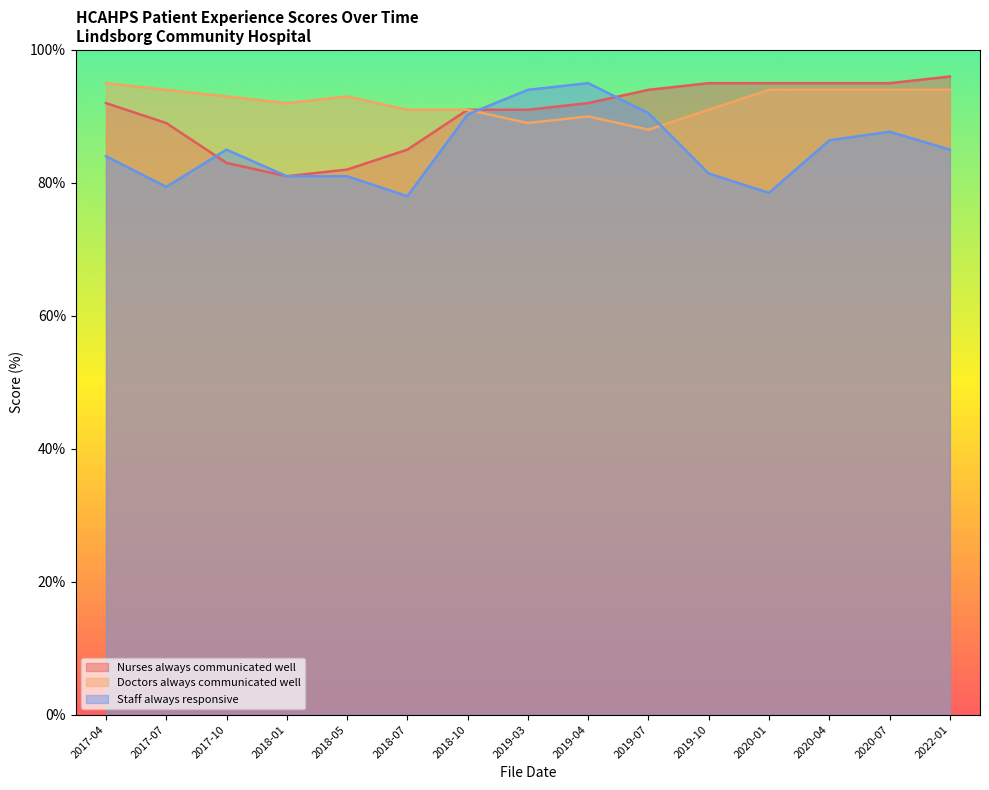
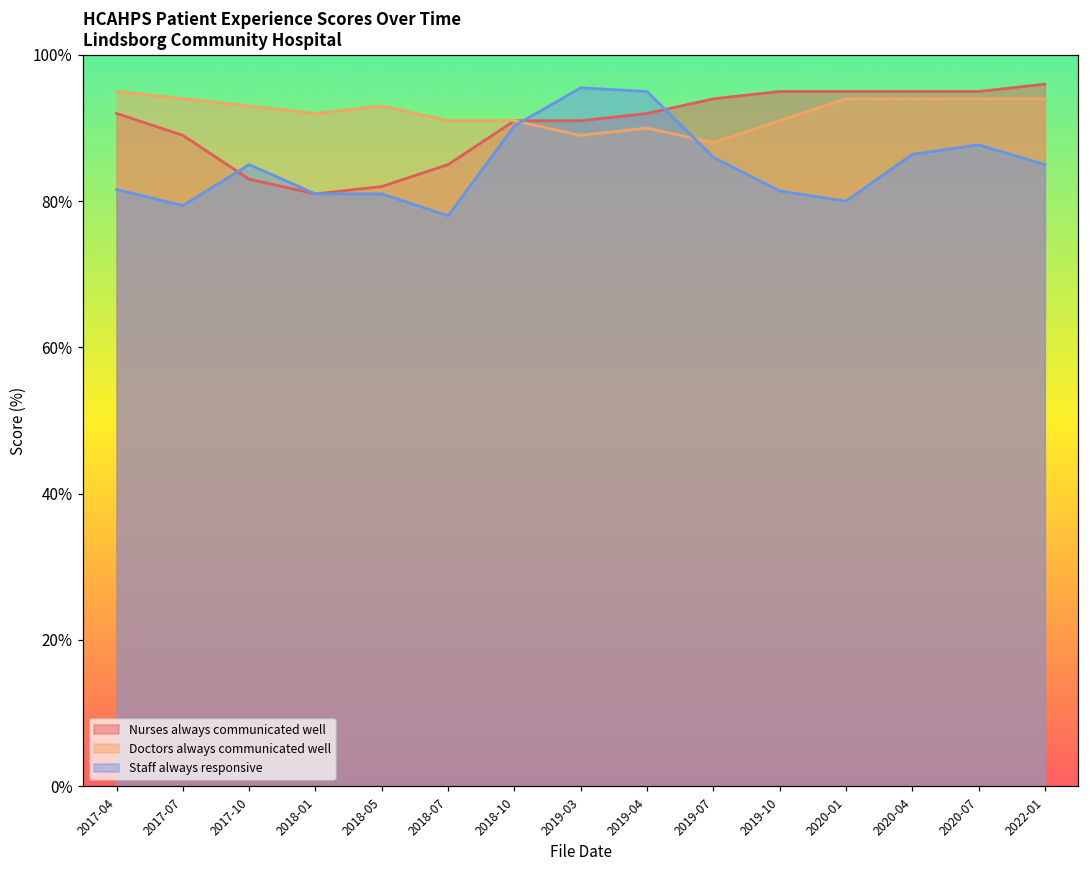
Staff always responsive, 2017-04: 84% -> 82%
Staff always responsive, 2019-03: 94% -> 96%
Staff always responsive, 2019-07: 91% -> 86%
Staff always responsive, 2020-01: 79% -> 80%
